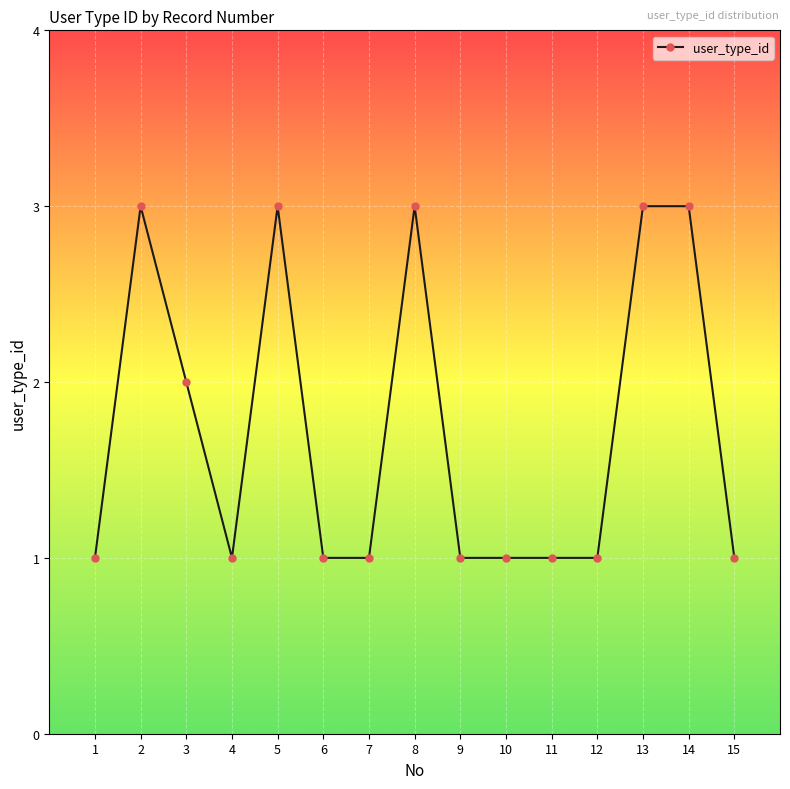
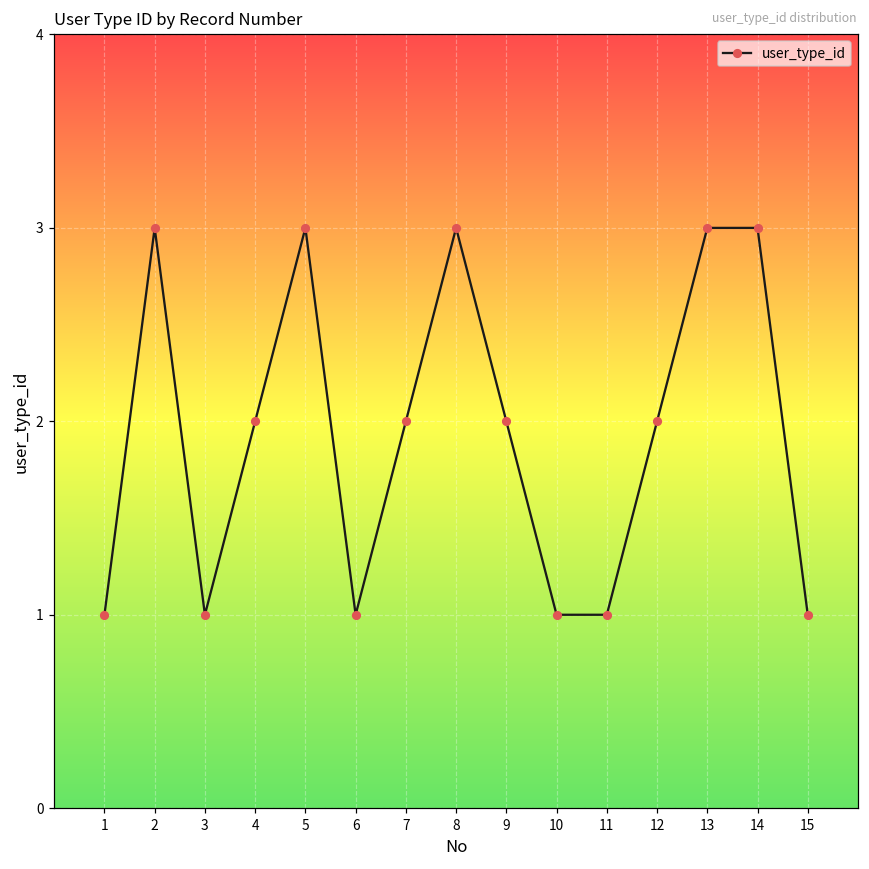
3: 2 -> 1
4: 1 -> 2
7: 1 -> 2
9: 1 -> 2
12: 1 -> 2
